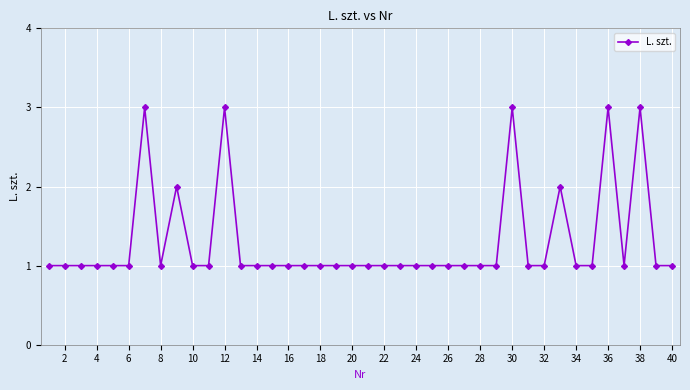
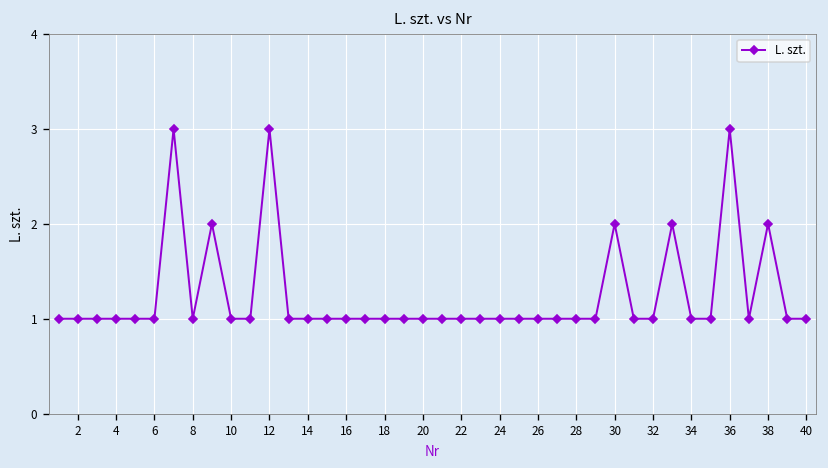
30: 3 -> 2
38: 3 -> 2
